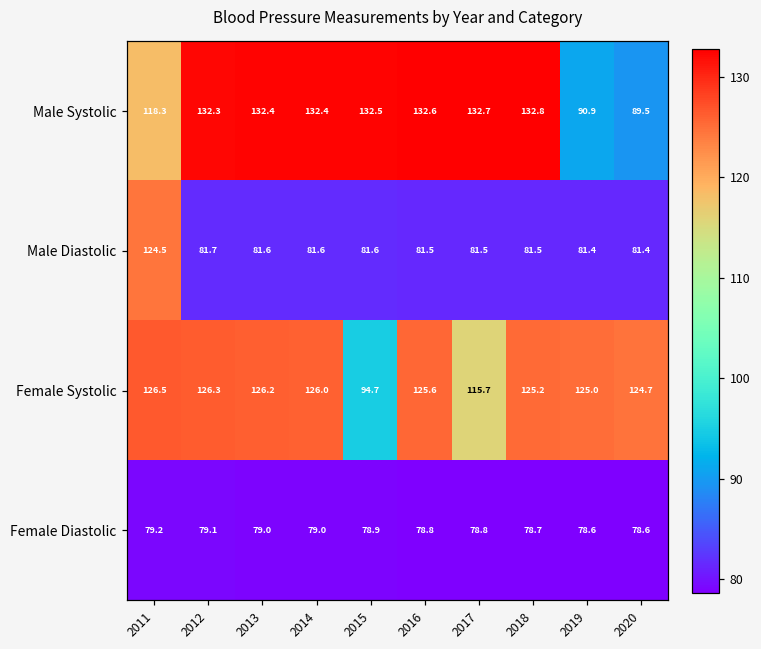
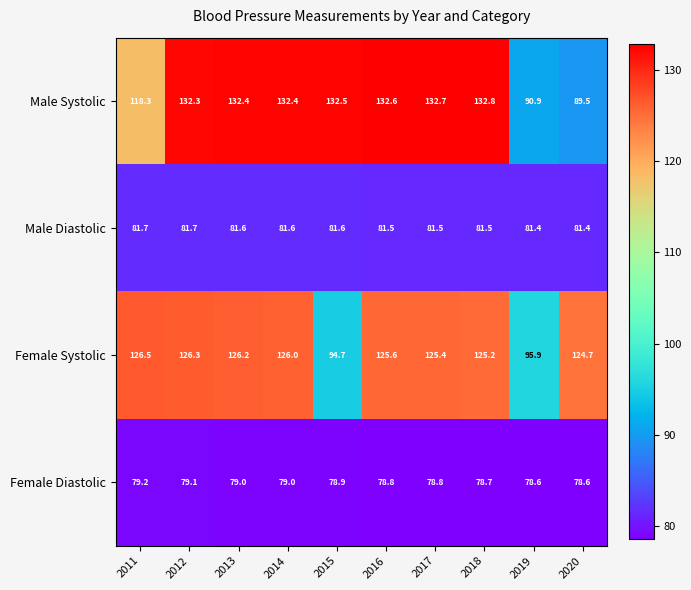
Male Diastolic, 2011: 124.5 -> 81.7
Female Systolic, 2017: 115.7 -> 125.4
Female Systolic, 2019: 125.0 -> 95.9
